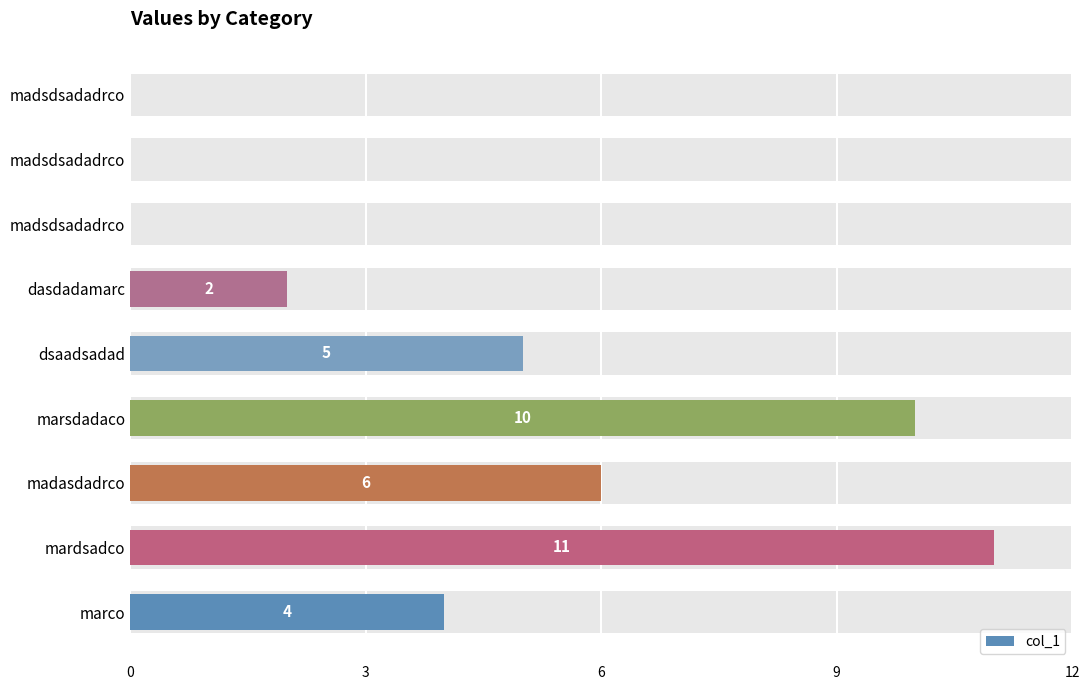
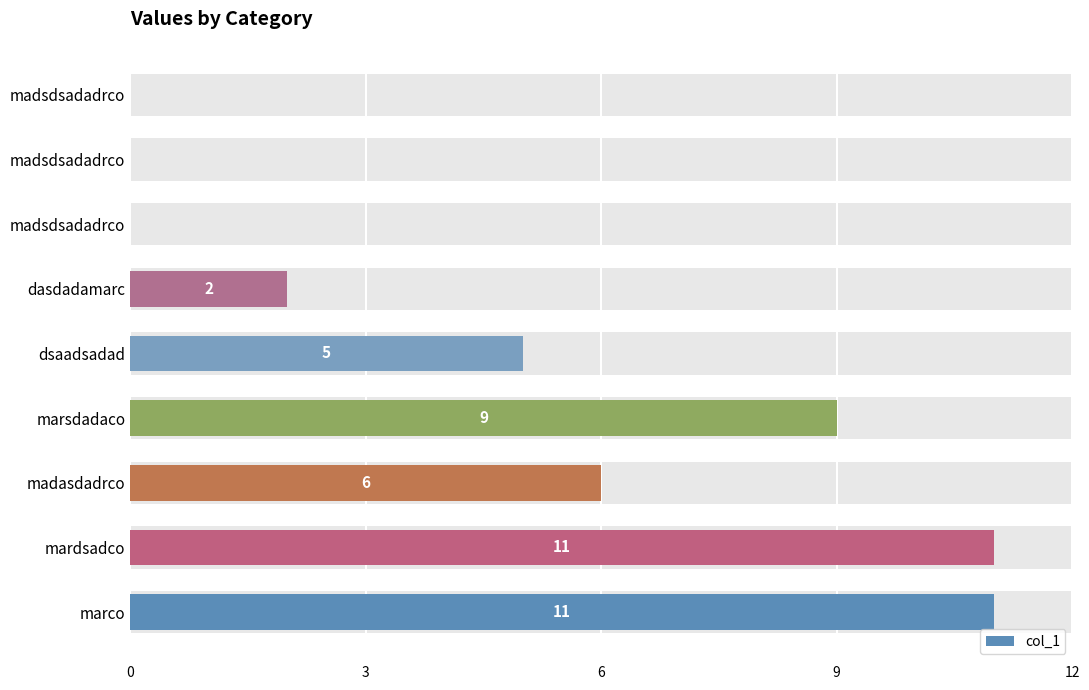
col_1, marsdadaco: 10 -> 9
col_1, marco: 4 -> 11
